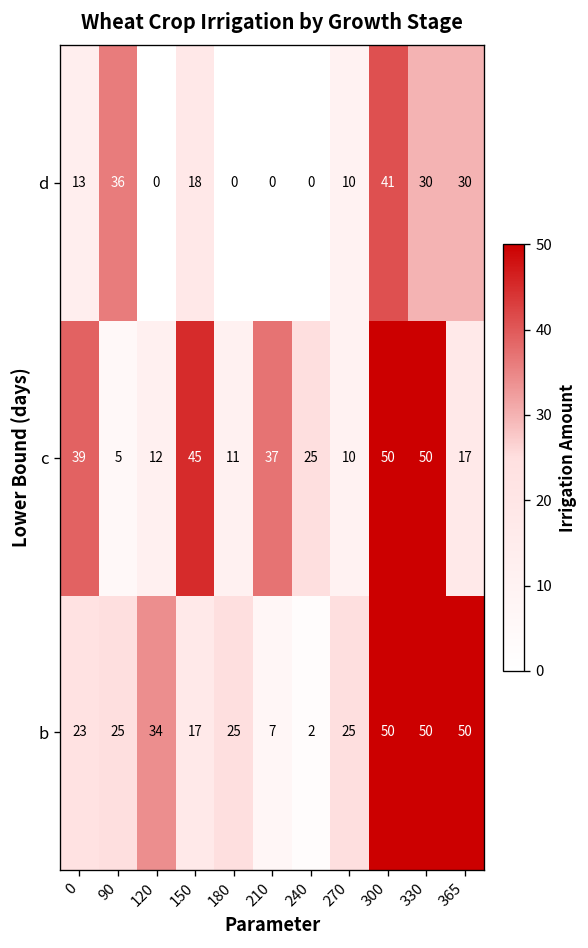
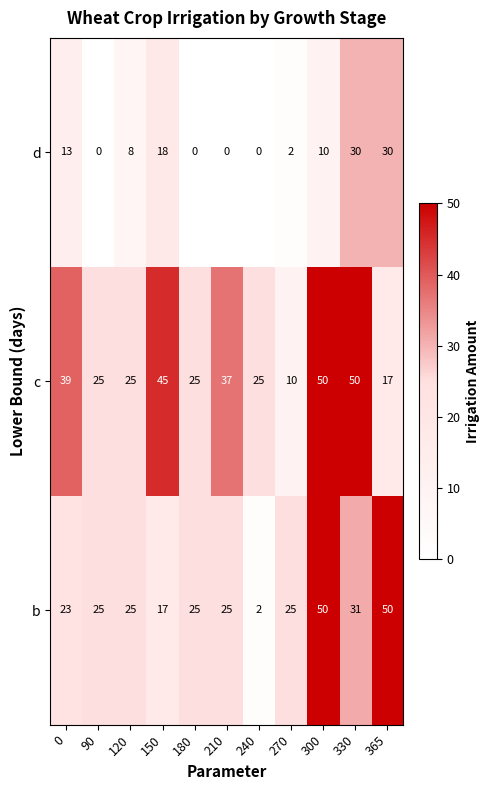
d, 90: 36 -> 0
d, 120: 0 -> 8
d, 270: 10 -> 2
d, 300: 41 -> 10
c, 90: 5 -> 25
c, 120: 12 -> 25
c, 180: 11 -> 25
b, 120: 34 -> 25
b, 210: 7 -> 25
b, 330: 50 -> 31
